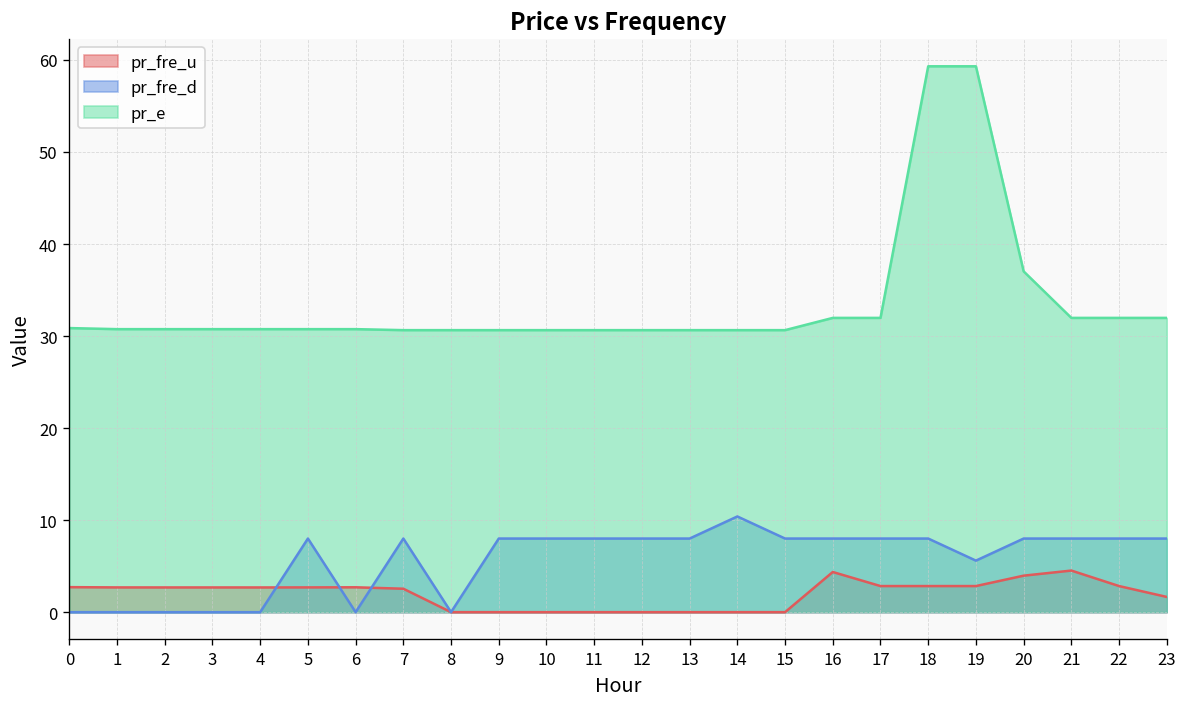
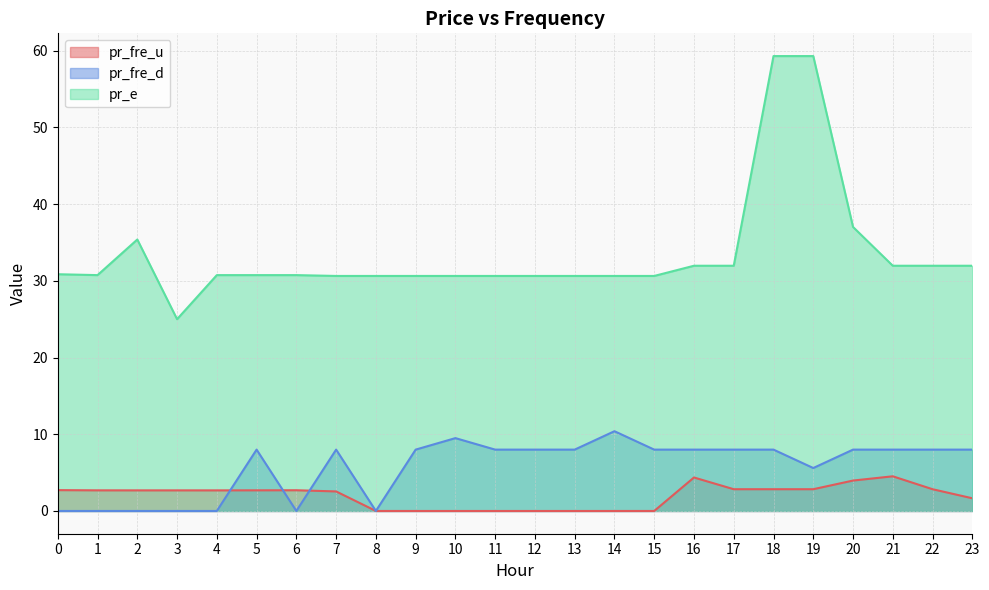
pr_e, 2: 31 -> 35
pr_e, 3: 31 -> 25
pr_fre_d, 10: 8 -> 10
